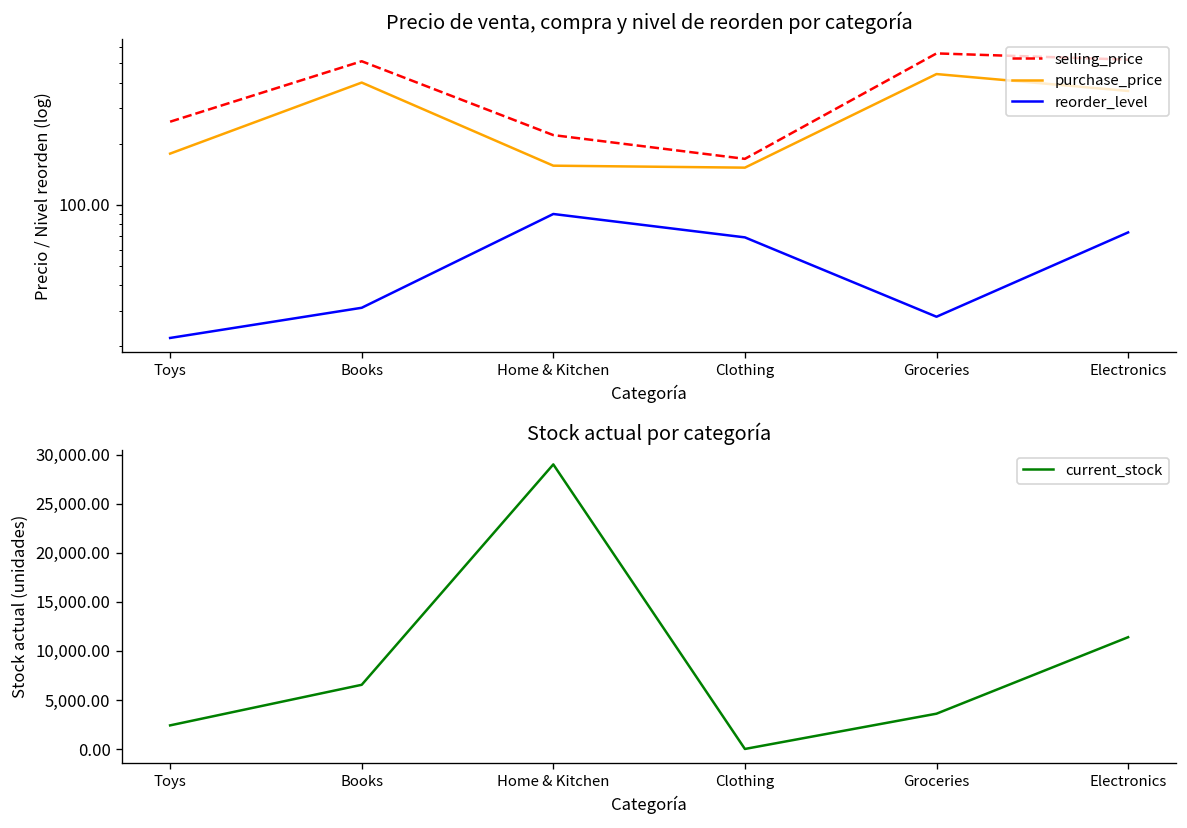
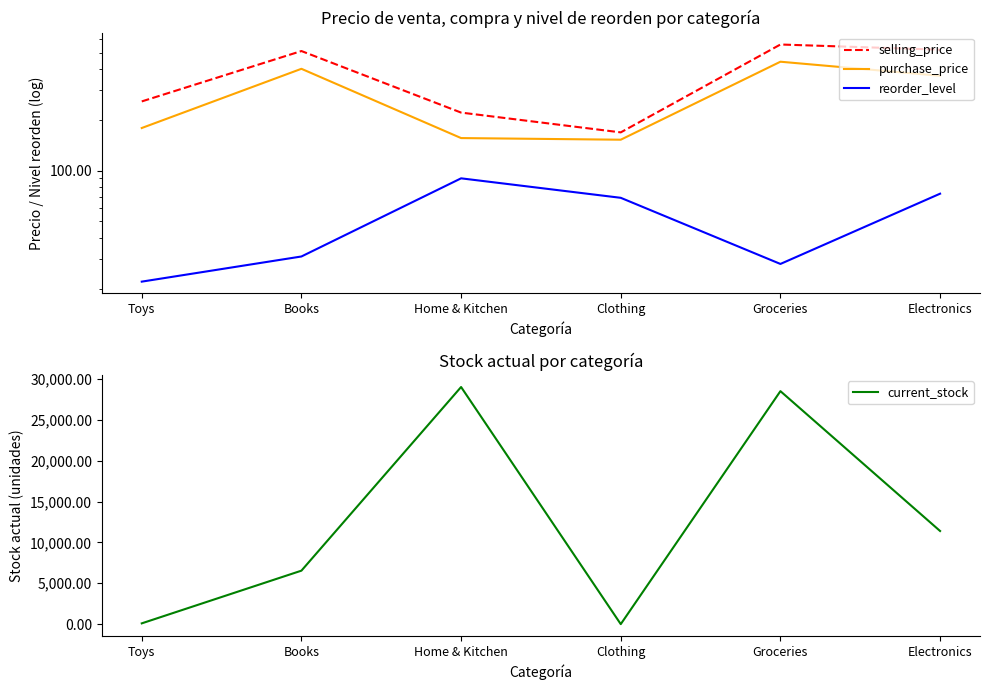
Stock actual por categoría, Toys: 2,000 -> 0
Stock actual por categoría, Groceries: 4,000 -> 28,000
